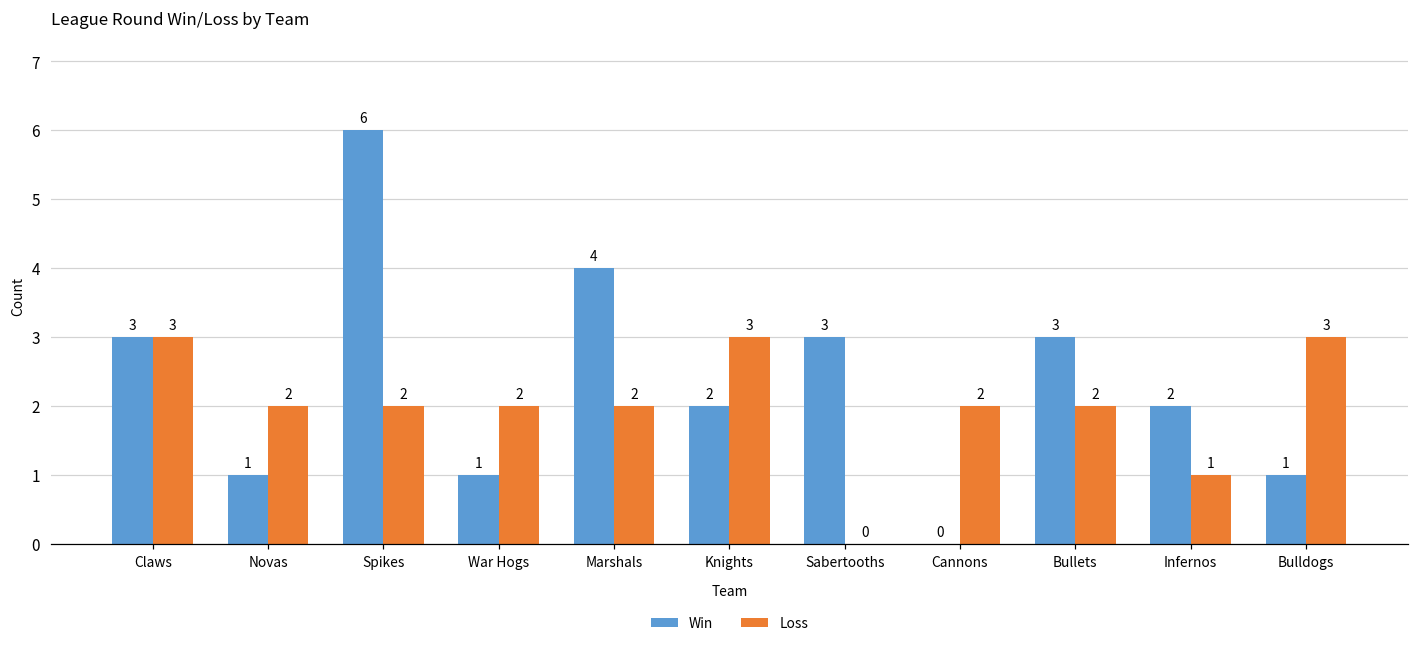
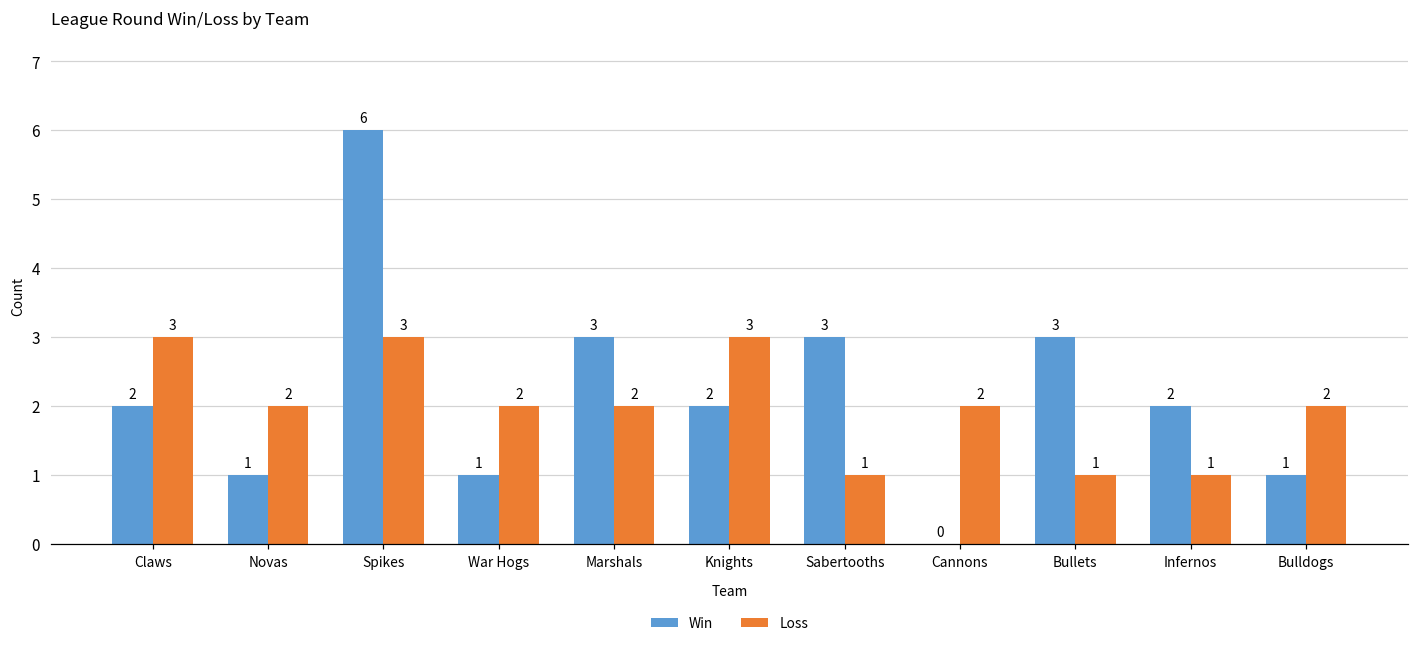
Win, Claws: 3 -> 2
Loss, Spikes: 2 -> 3
Win, Marshals: 4 -> 3
Loss, Sabertooths: 0 -> 1
Loss, Bullets: 2 -> 1
Loss, Bulldogs: 3 -> 2
